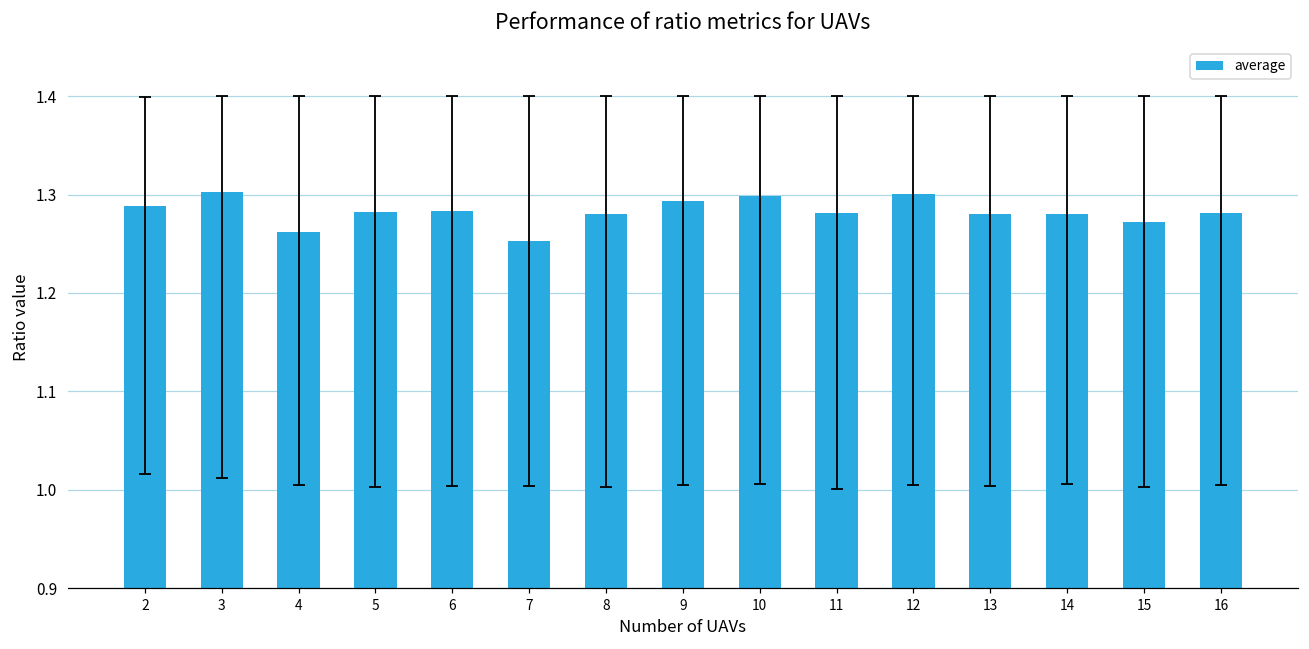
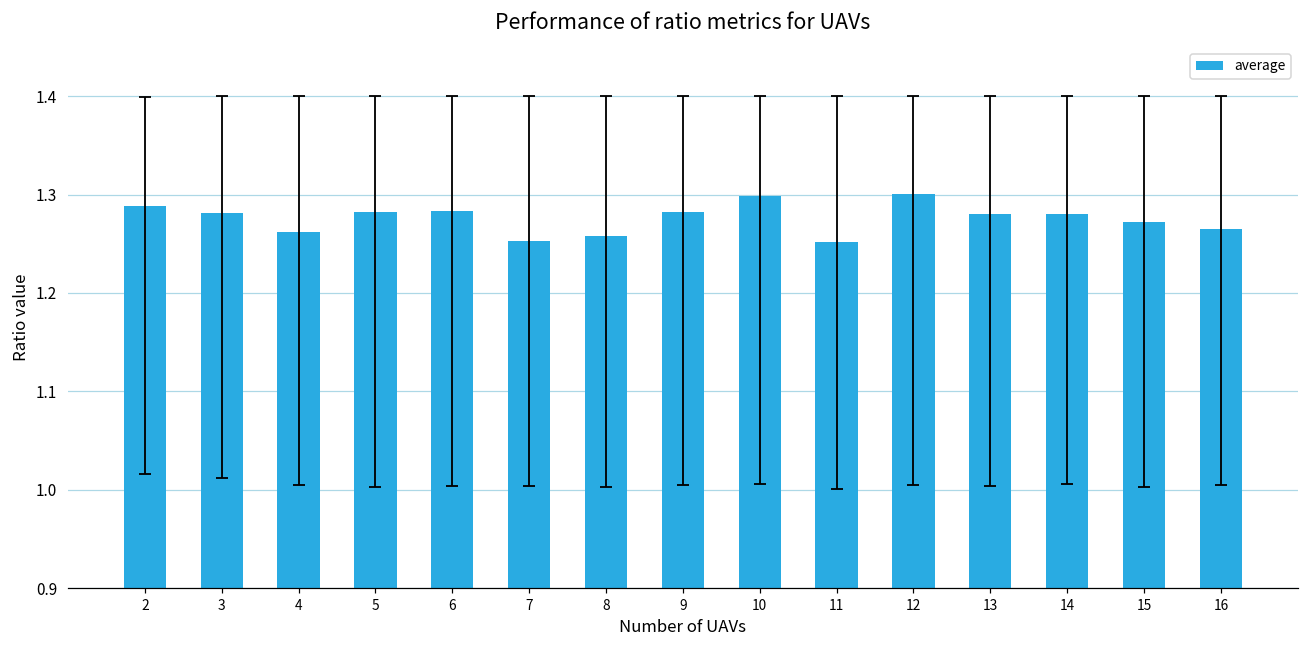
average, 3: 1.30 -> 1.28
average, 8: 1.28 -> 1.26
average, 9: 1.29 -> 1.28
average, 11: 1.28 -> 1.25
average, 16: 1.28 -> 1.26
